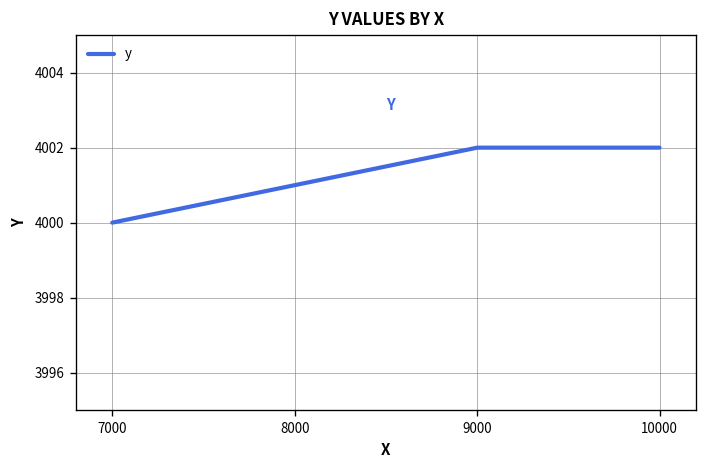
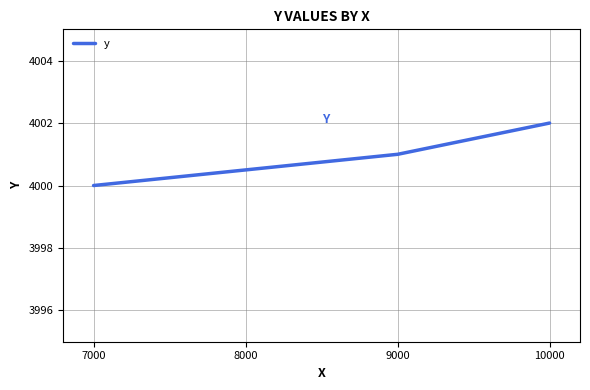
9000: 4002 -> 4001
